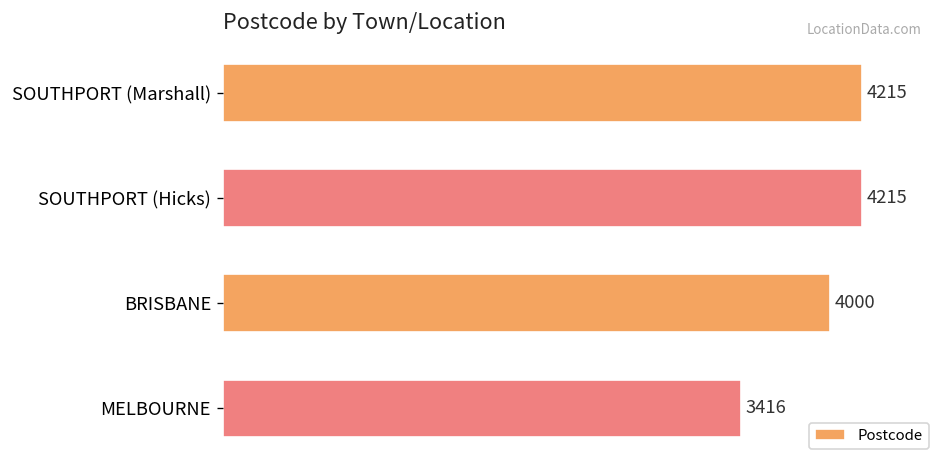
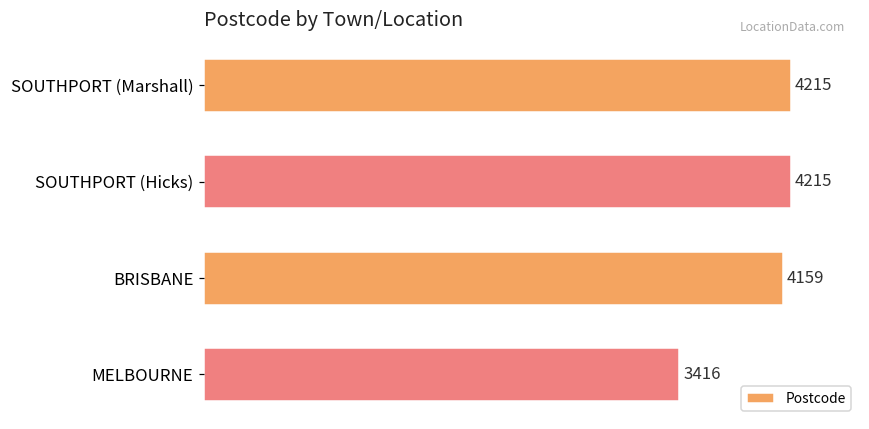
BRISBANE: 4000 -> 4159
